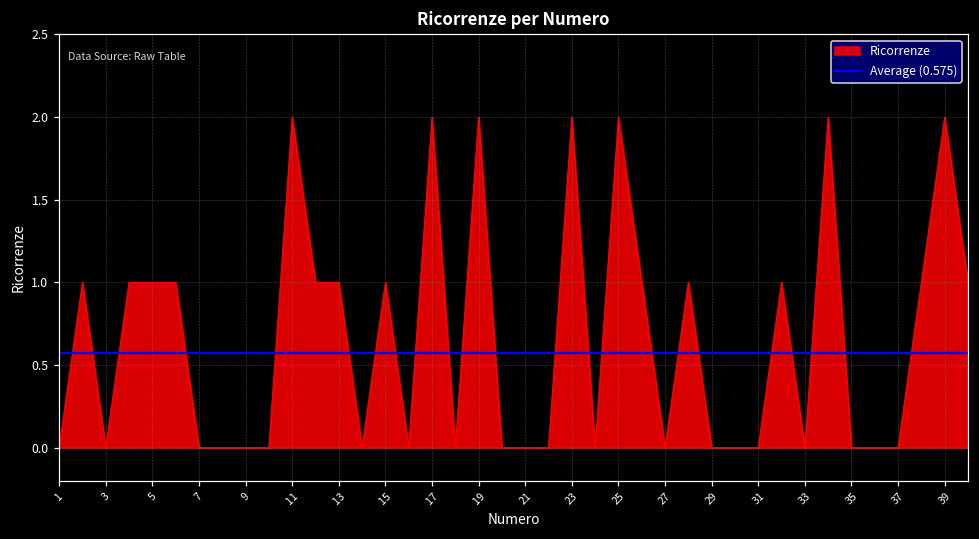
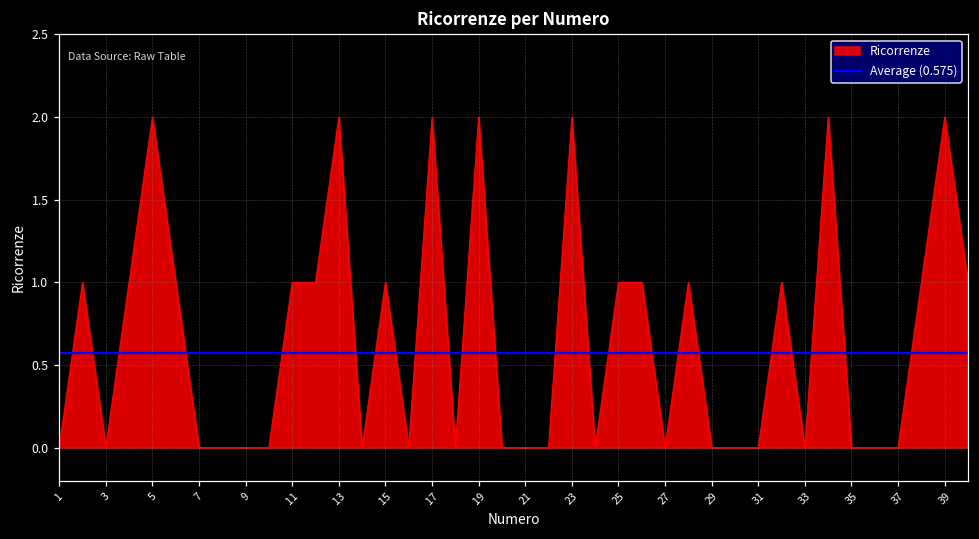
5: 1 -> 2
11: 2 -> 1
13: 1 -> 2
25: 2 -> 1
